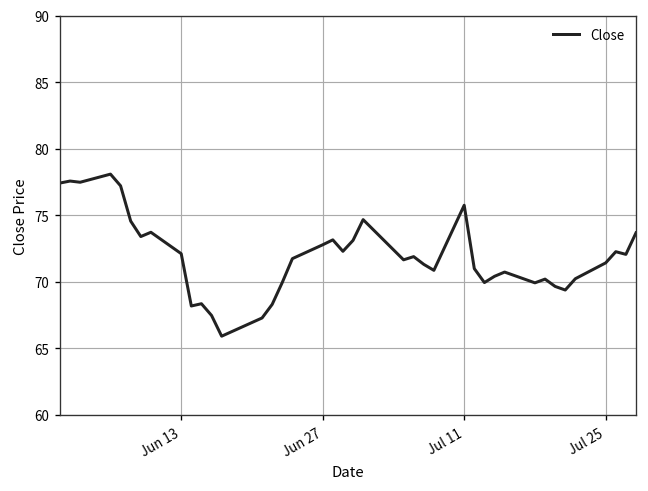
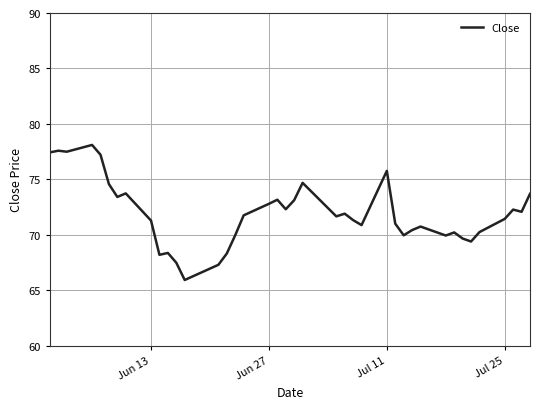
Jun 13: 72.1 -> 71.3
